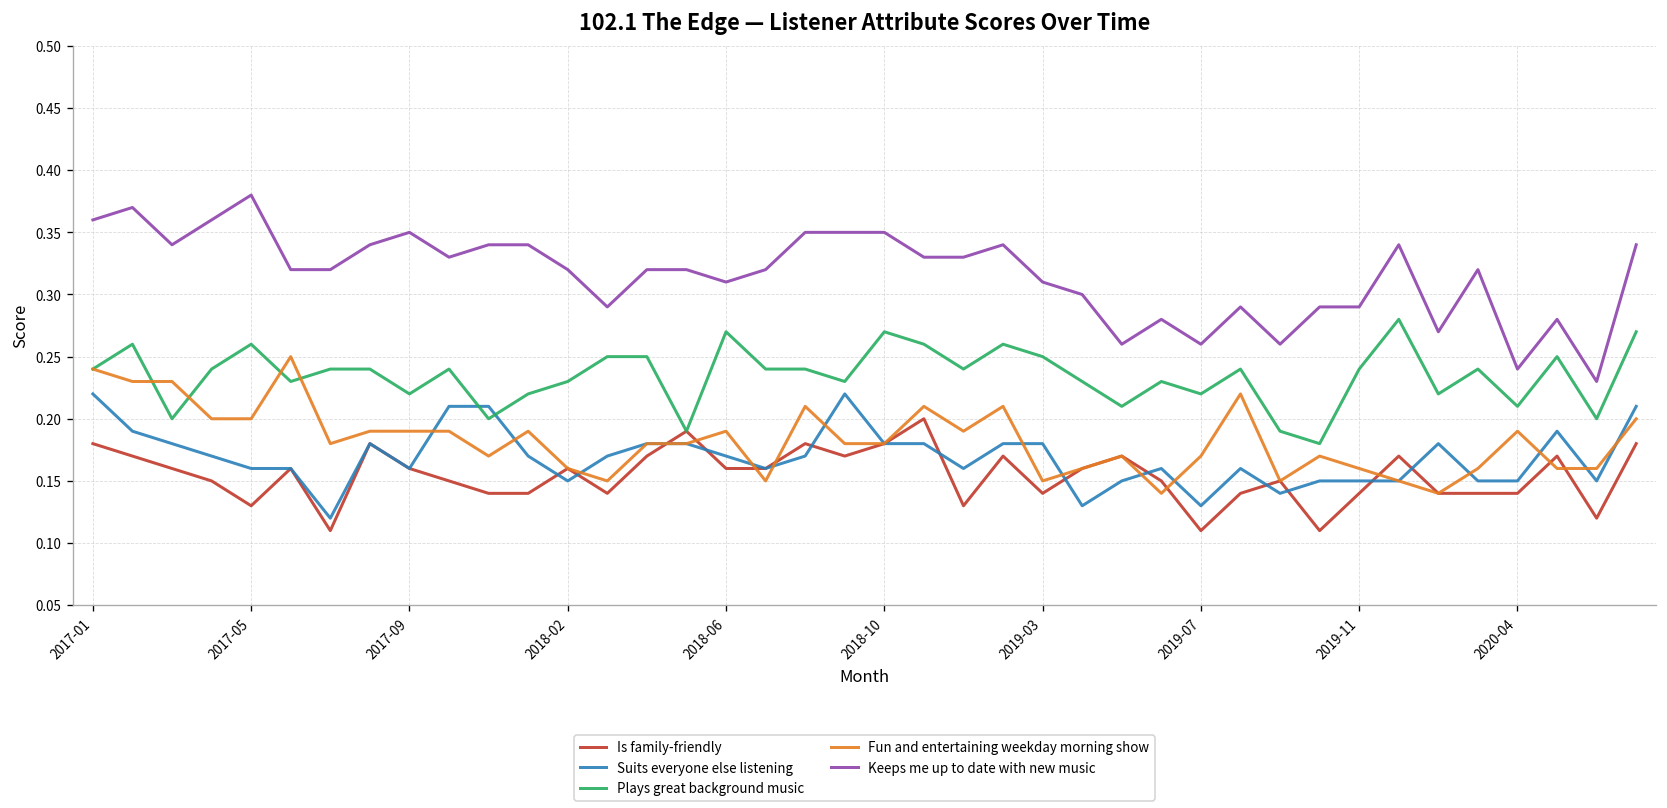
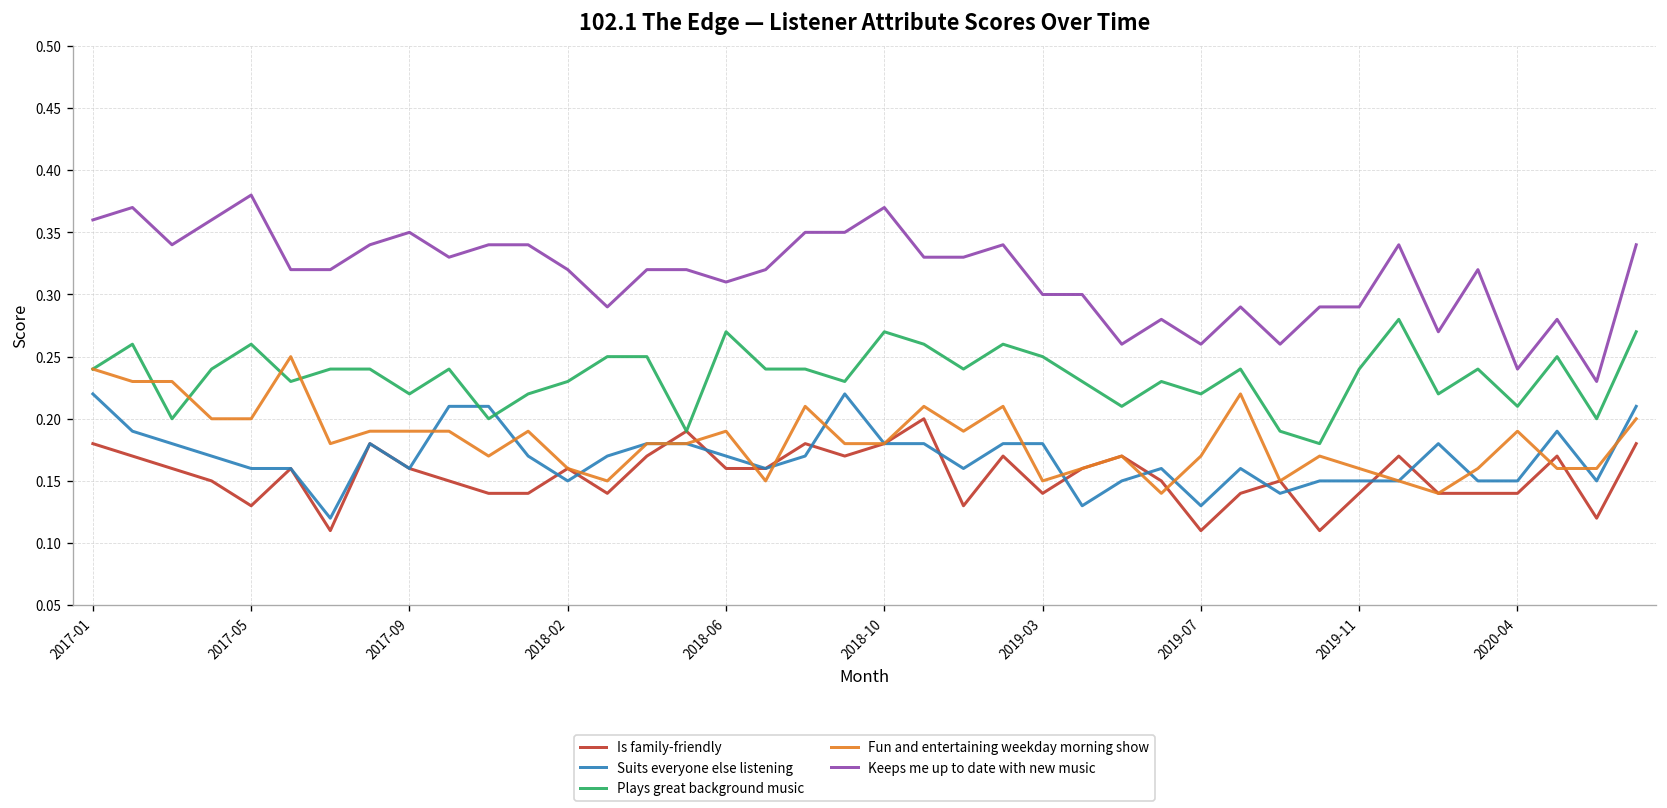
Keeps me up to date with new music, 2018-10: 0.35 -> 0.37
Keeps me up to date with new music, 2019-03: 0.31 -> 0.30
